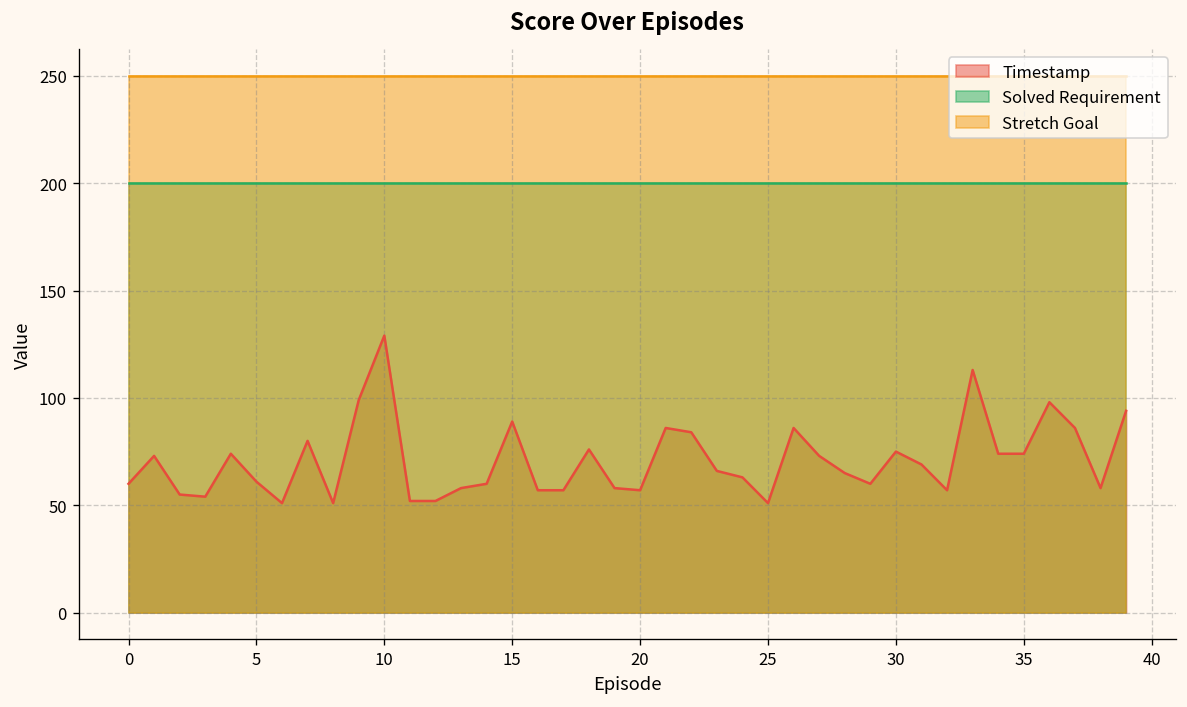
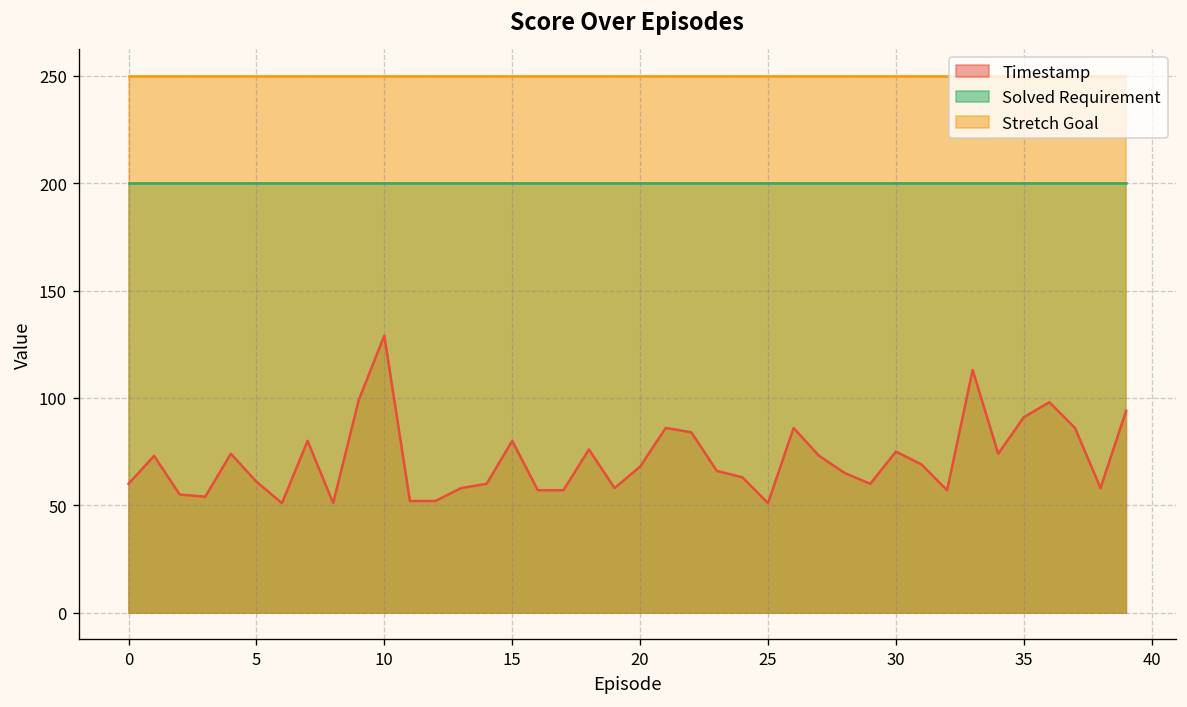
Timestamp, 15: 89 -> 80
Timestamp, 20: 57 -> 68
Timestamp, 35: 74 -> 91
